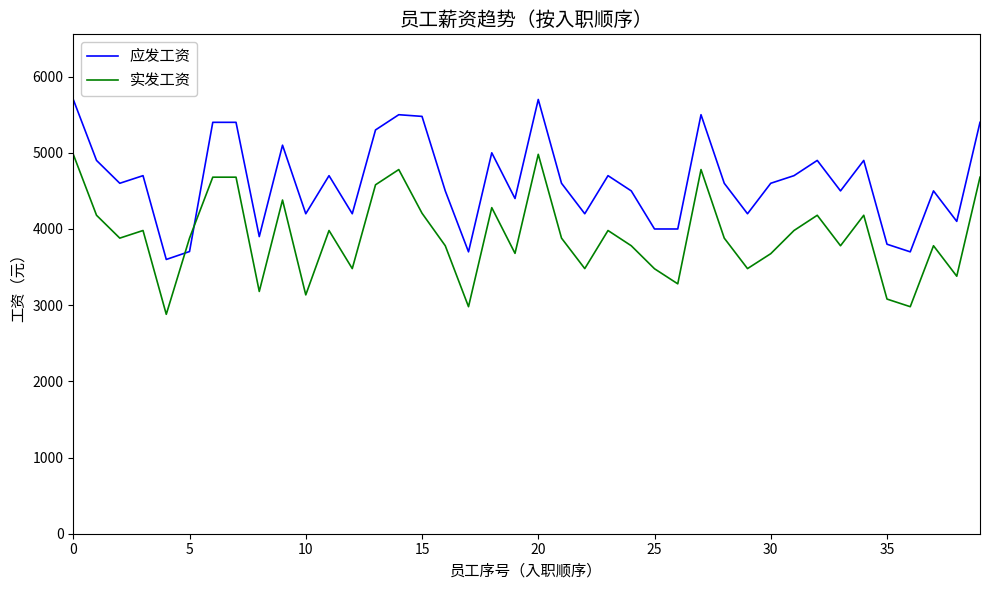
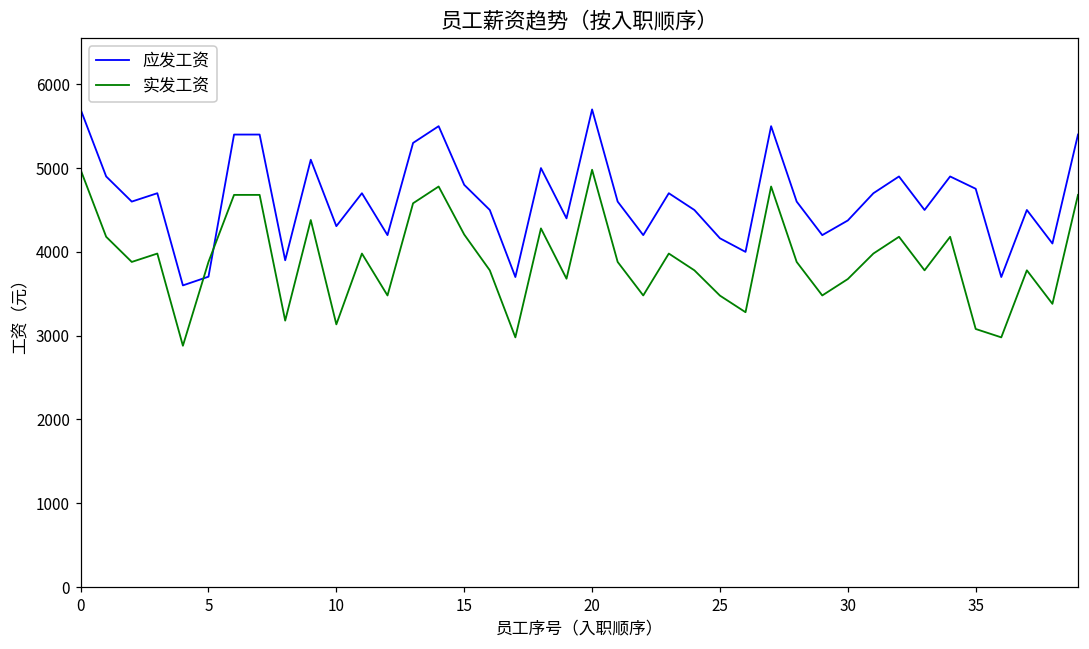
应发工资, 10: 4200 -> 4300
应发工资, 15: 5500 -> 4800
应发工资, 25: 4000 -> 4200
应发工资, 30: 4600 -> 4400
应发工资, 35: 3800 -> 4800
